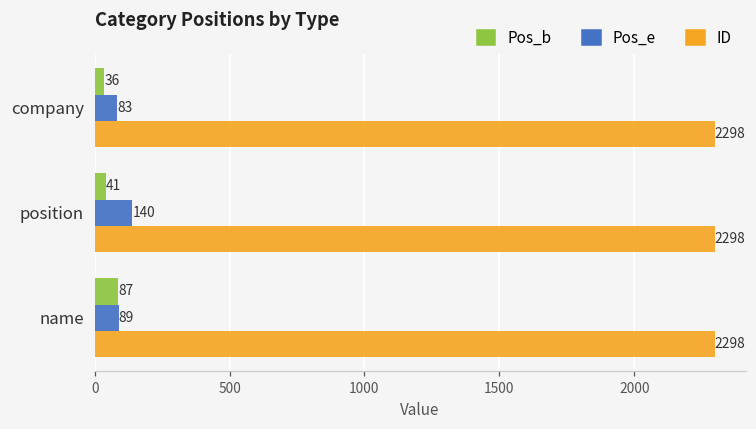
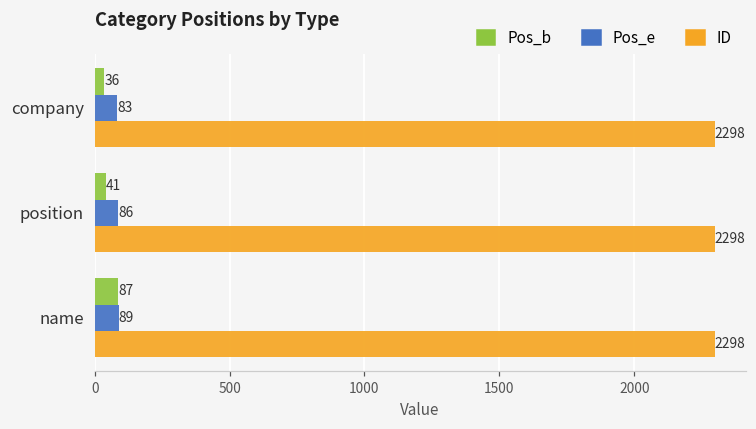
Pos_e, position: 140 -> 86
